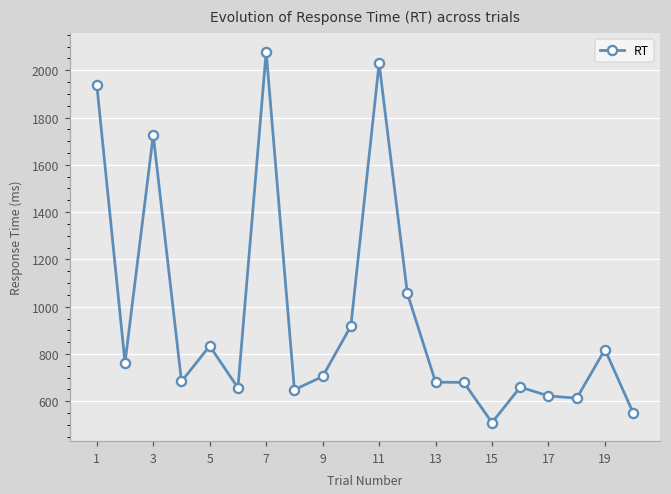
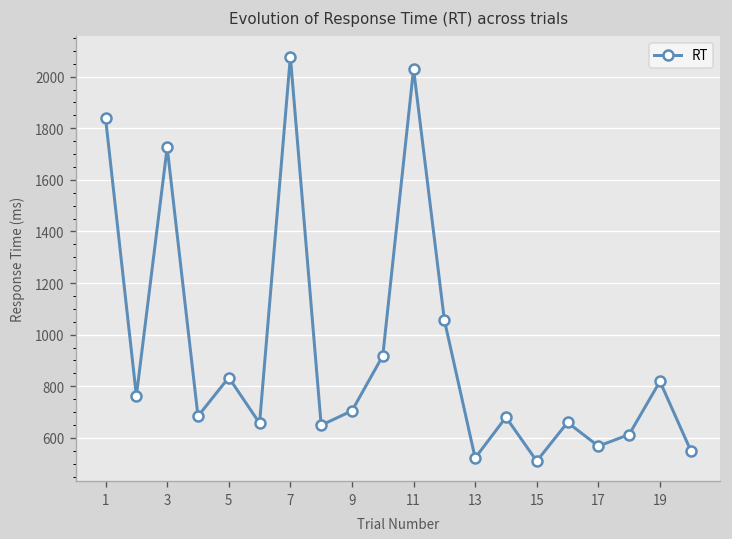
1: 1940 -> 1840
13: 680 -> 520
17: 620 -> 570
